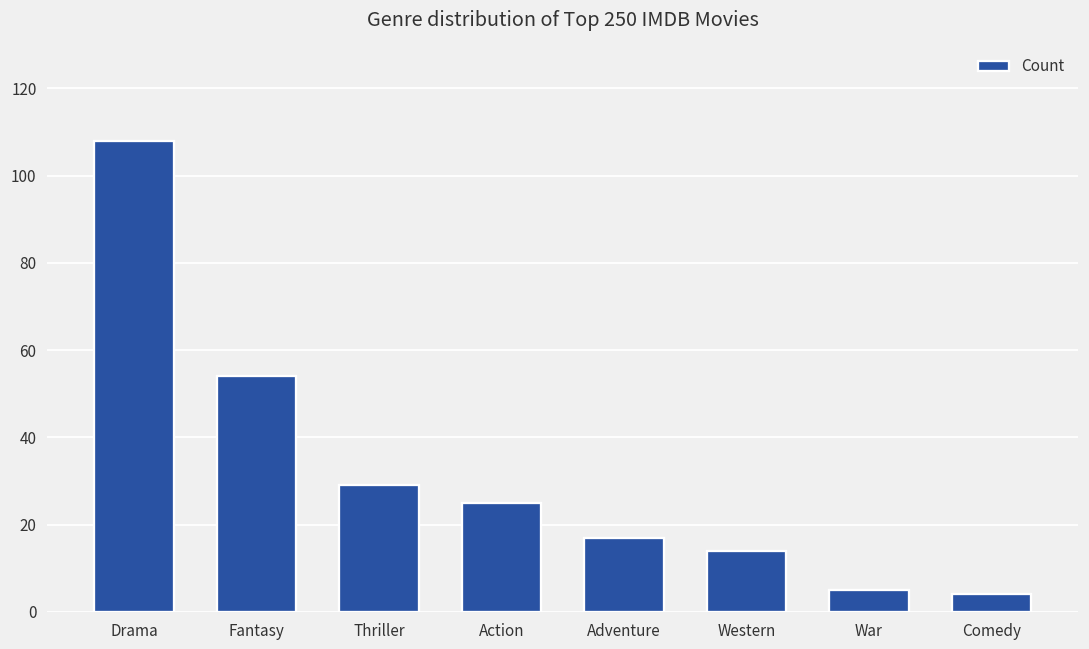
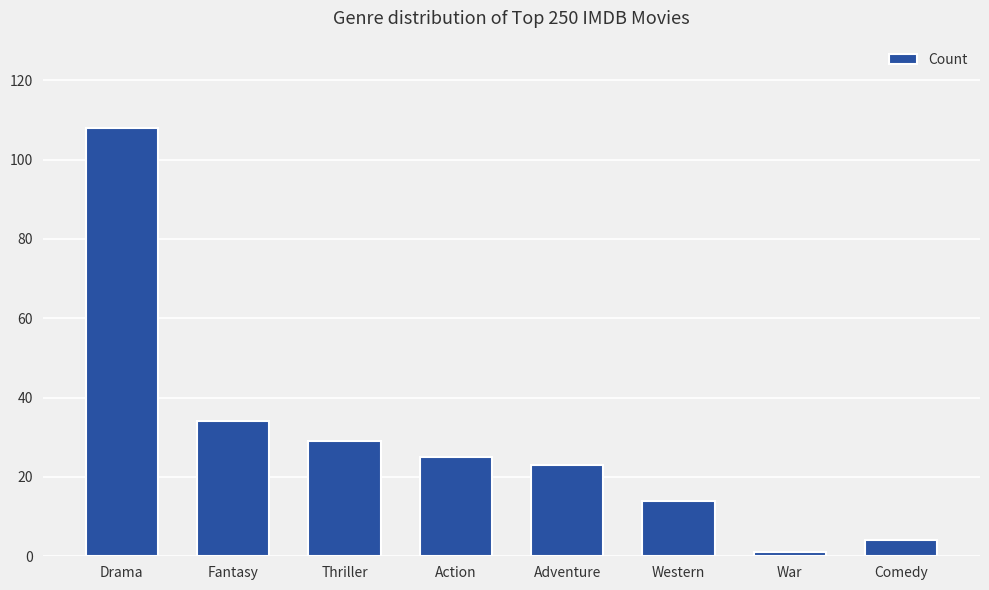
Fantasy: 54 -> 34
Adventure: 17 -> 23
War: 5 -> 1
